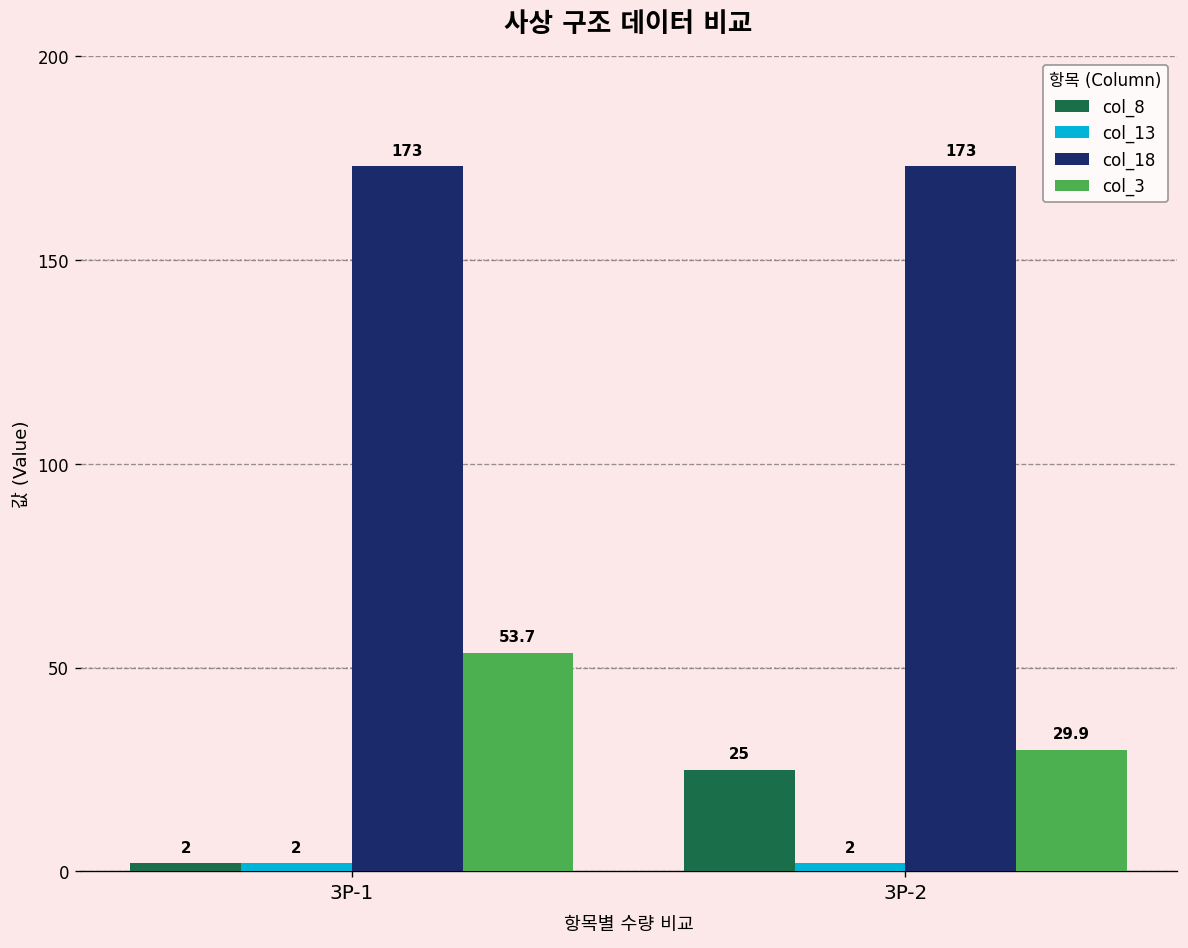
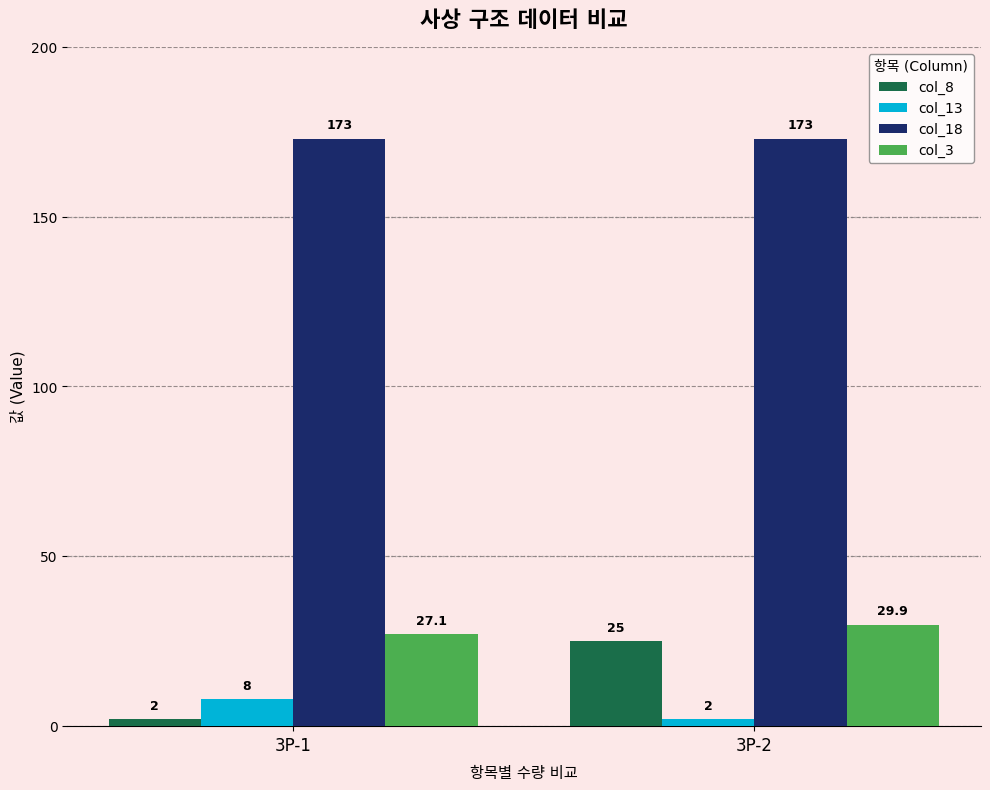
col_13, 3P-1: 2 -> 8
col_3, 3P-1: 53.7 -> 27.1
